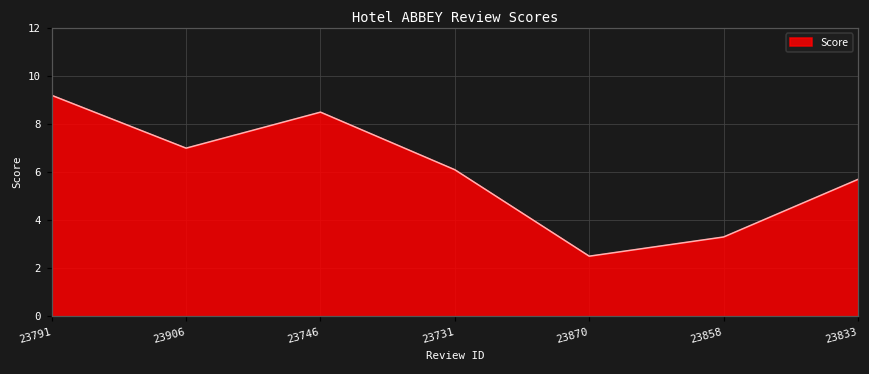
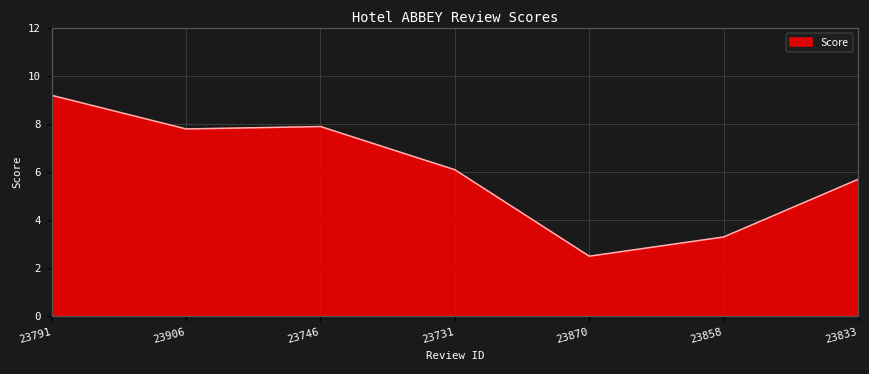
23906: 7.0 -> 7.8
23746: 8.5 -> 7.9
